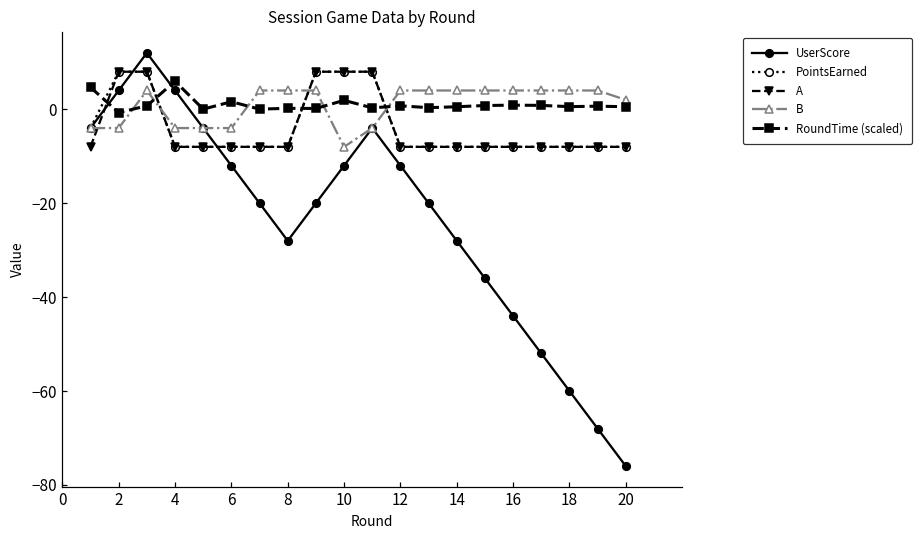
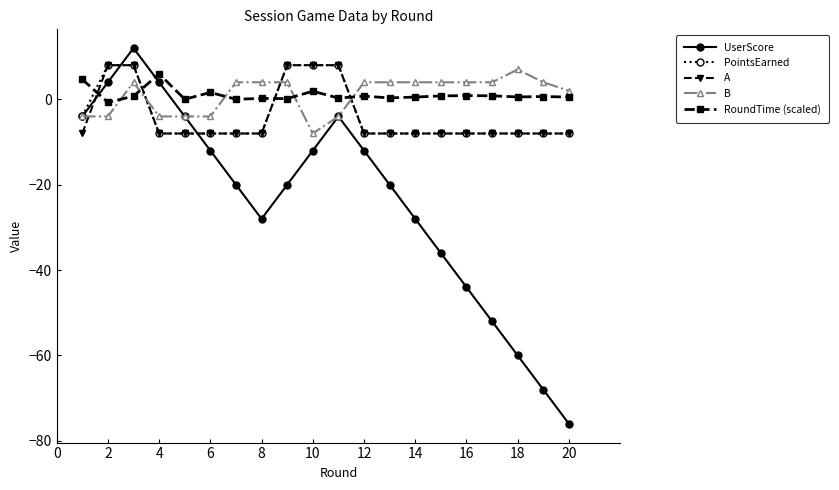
B, 18: 4 -> 7
